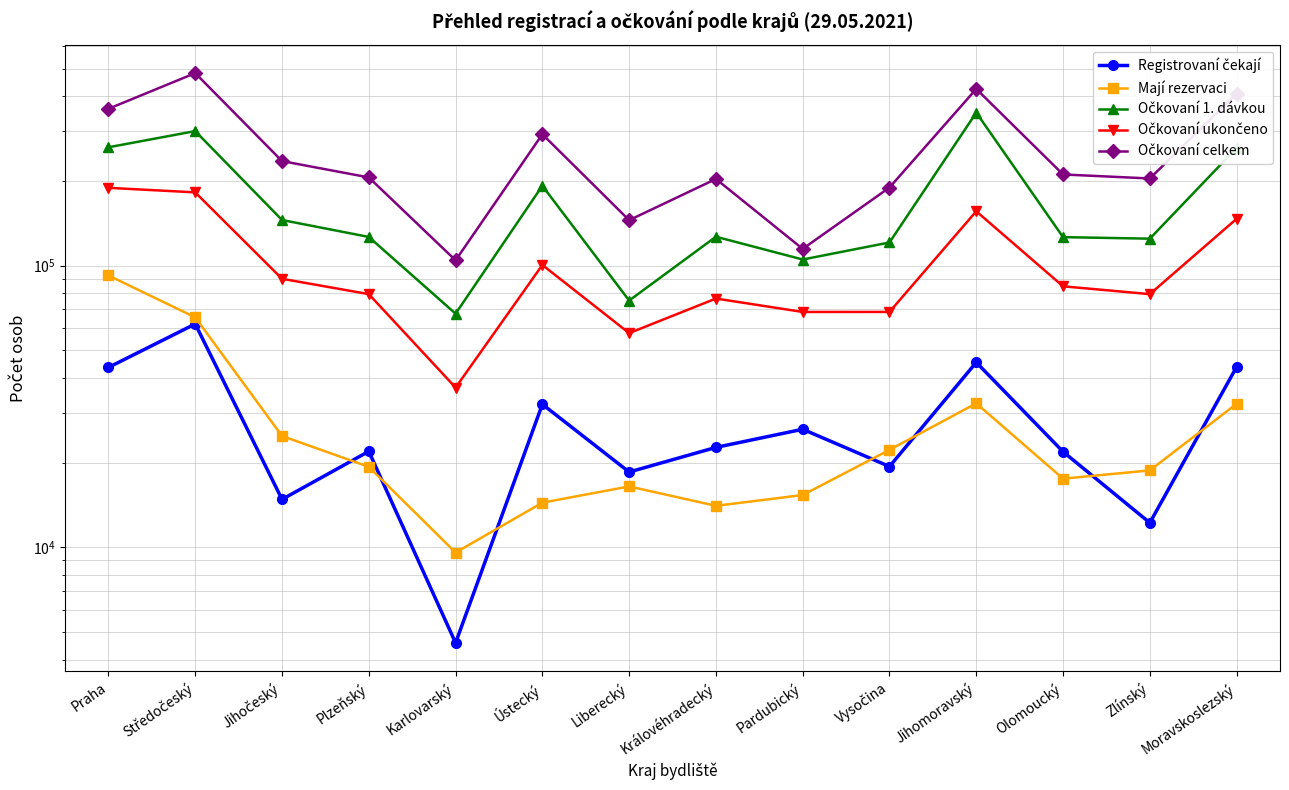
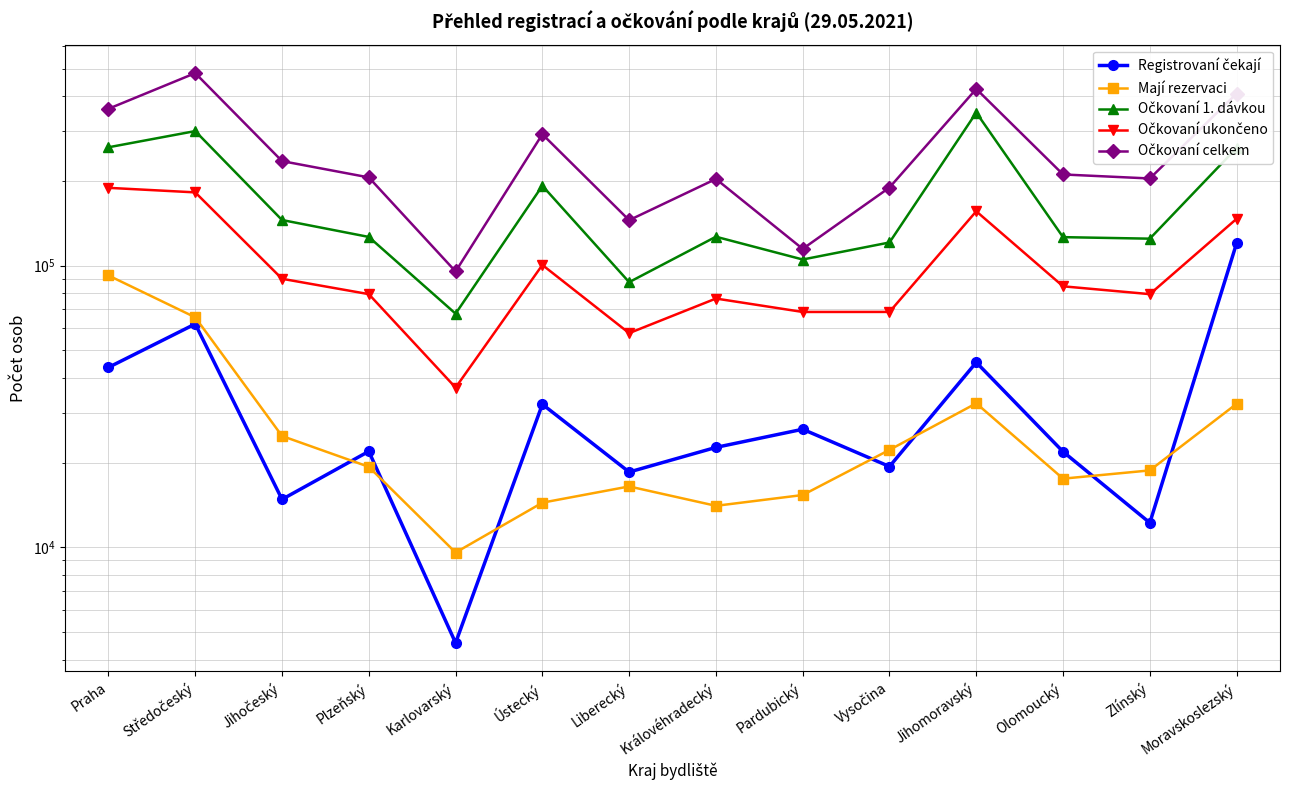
Očkovaní celkem, Karlovarský: 104000 -> 95000
Očkovaní 1. dávkou, Liberecký: 75000 -> 87000
Registrovaní čekají, Moravskoslezský: 44000 -> 120000
